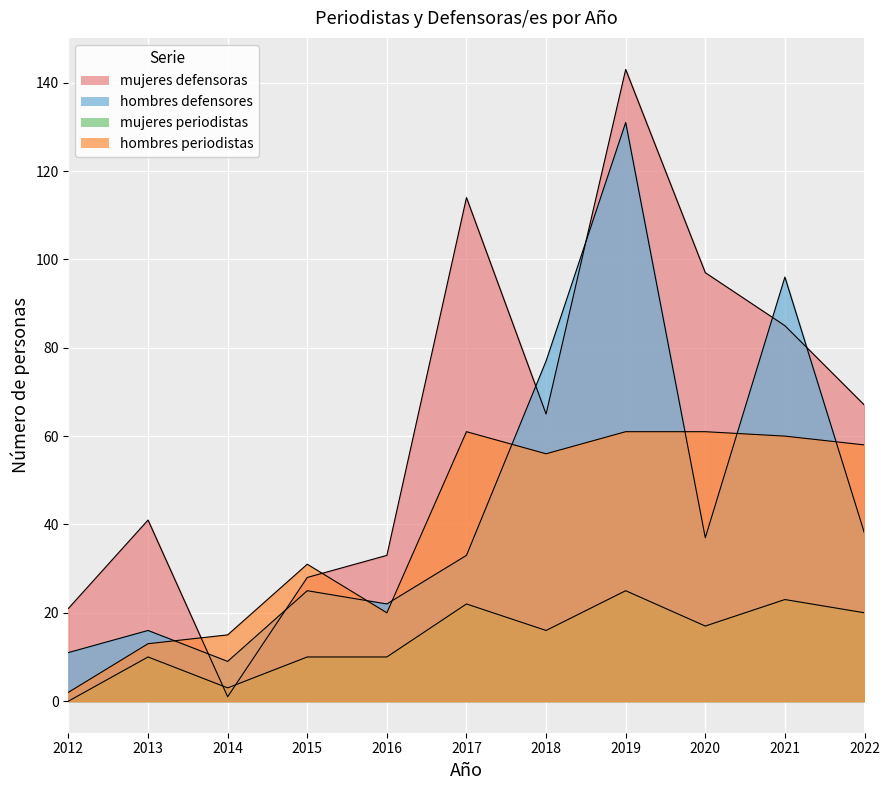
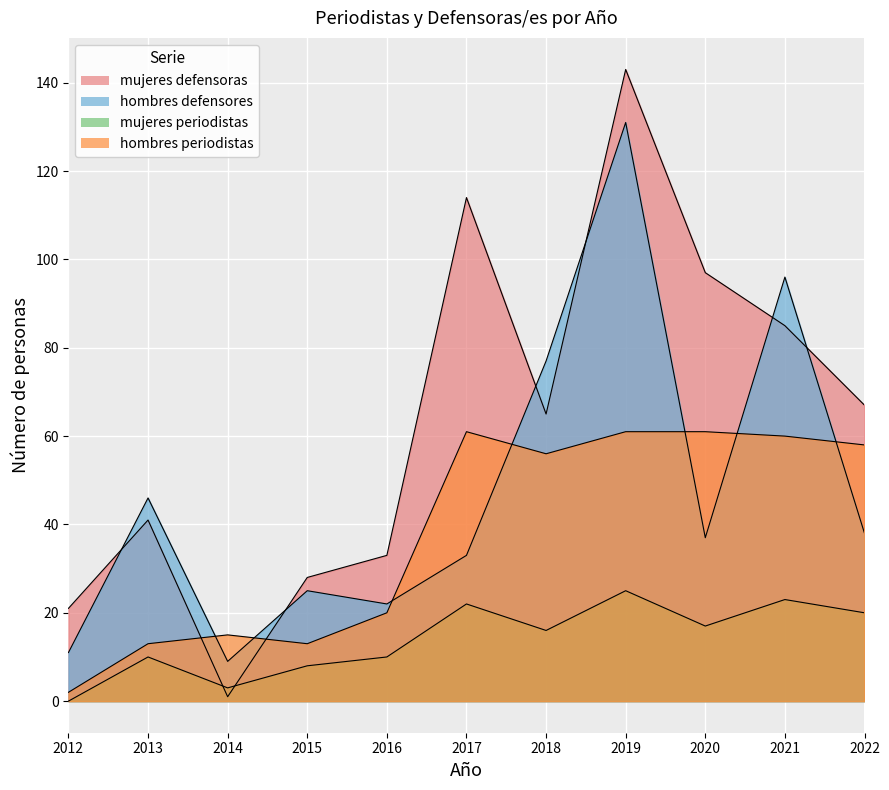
hombres defensores, 2013: 16 -> 46
mujeres periodistas, 2015: 10 -> 8
hombres periodistas, 2015: 31 -> 13
